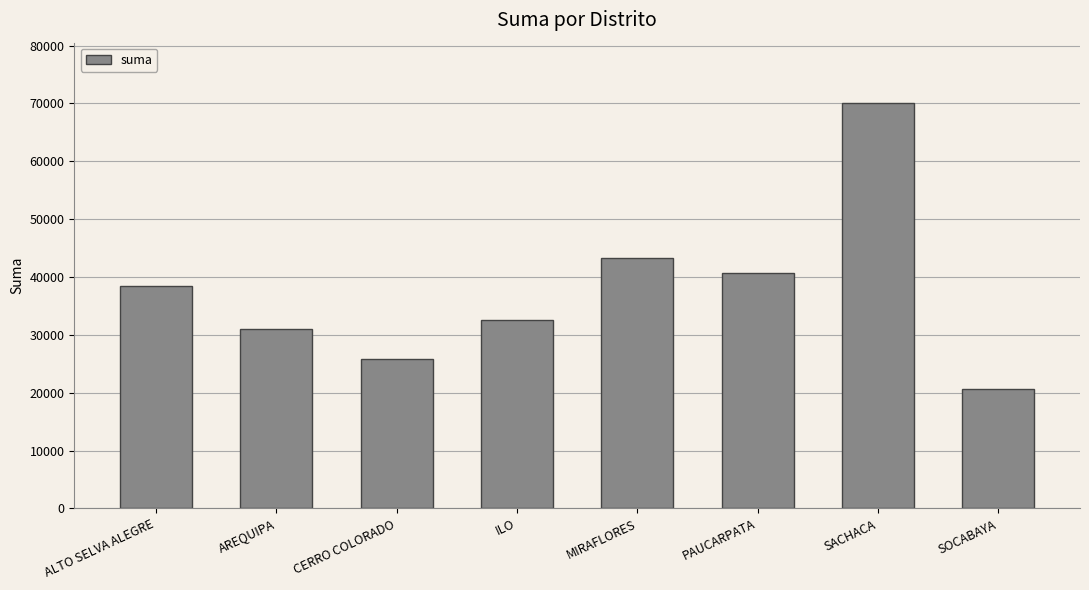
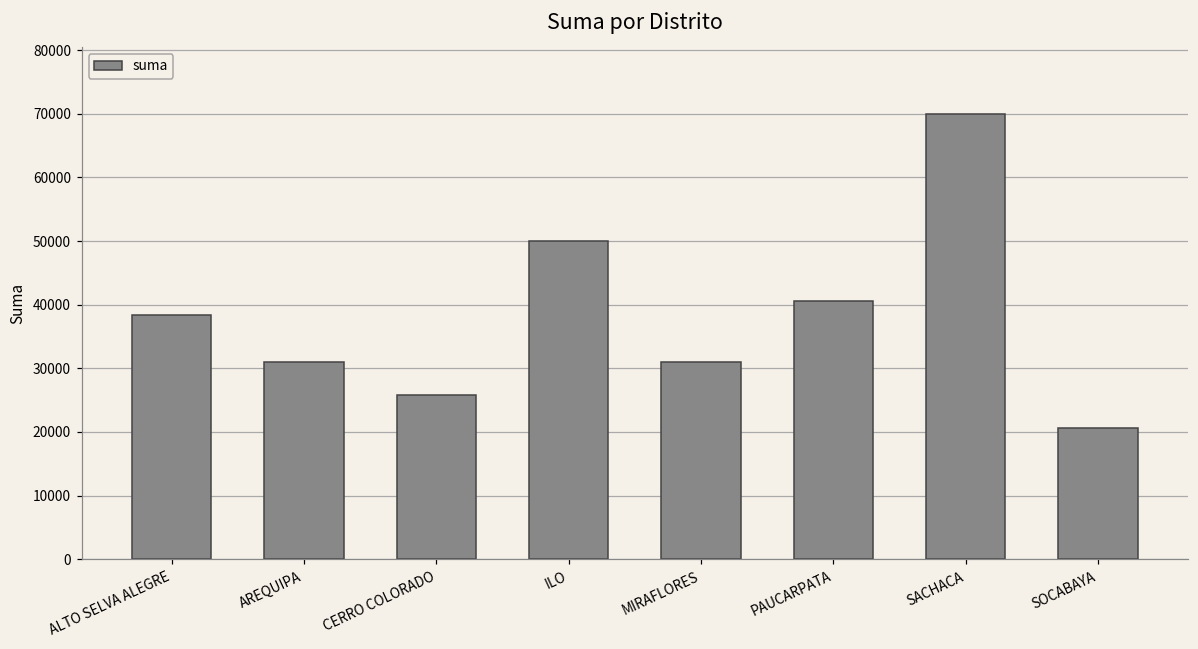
ILO: 32000 -> 50000
MIRAFLORES: 43000 -> 31000
